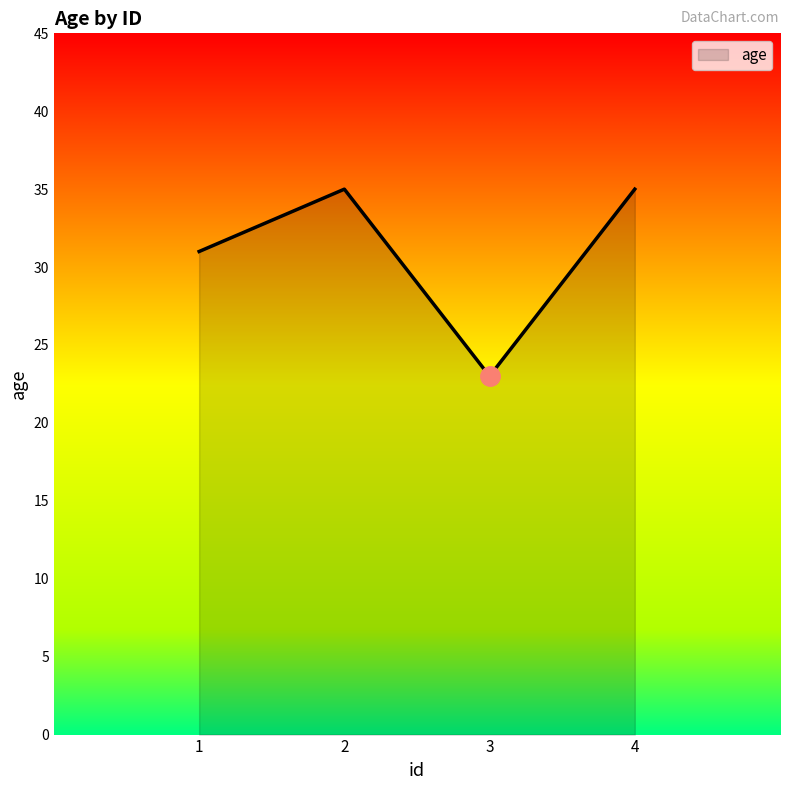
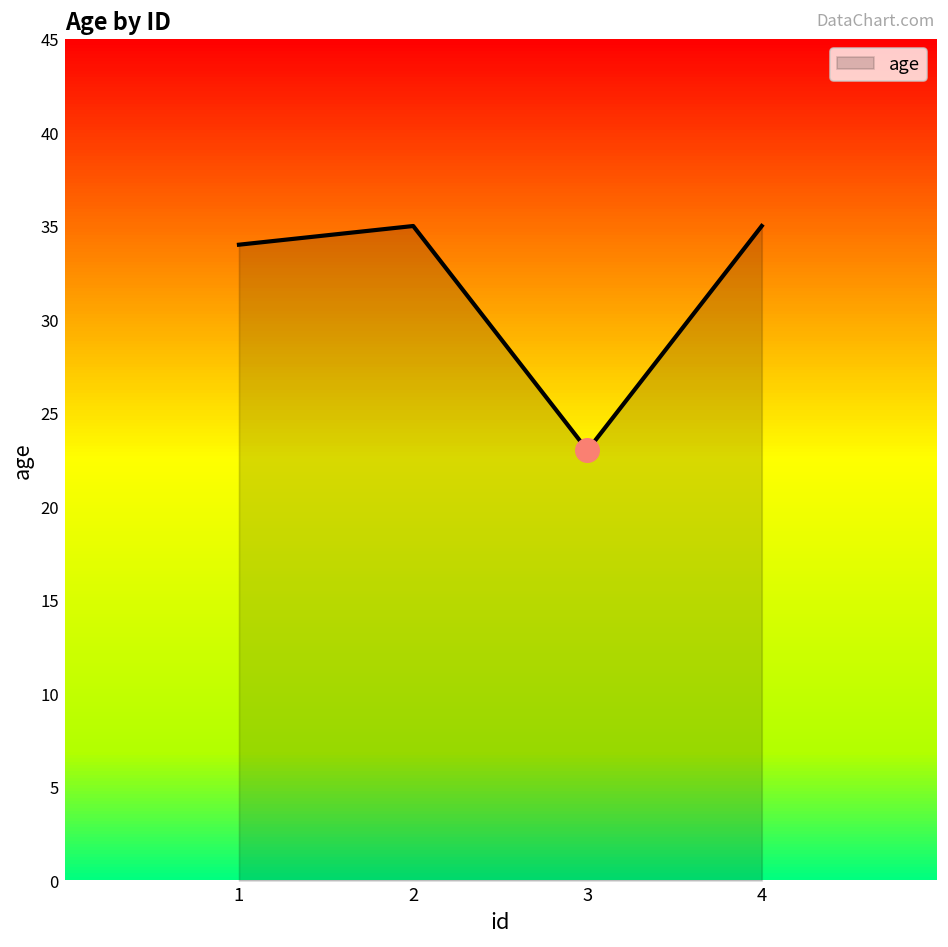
age, 1: 31 -> 34
